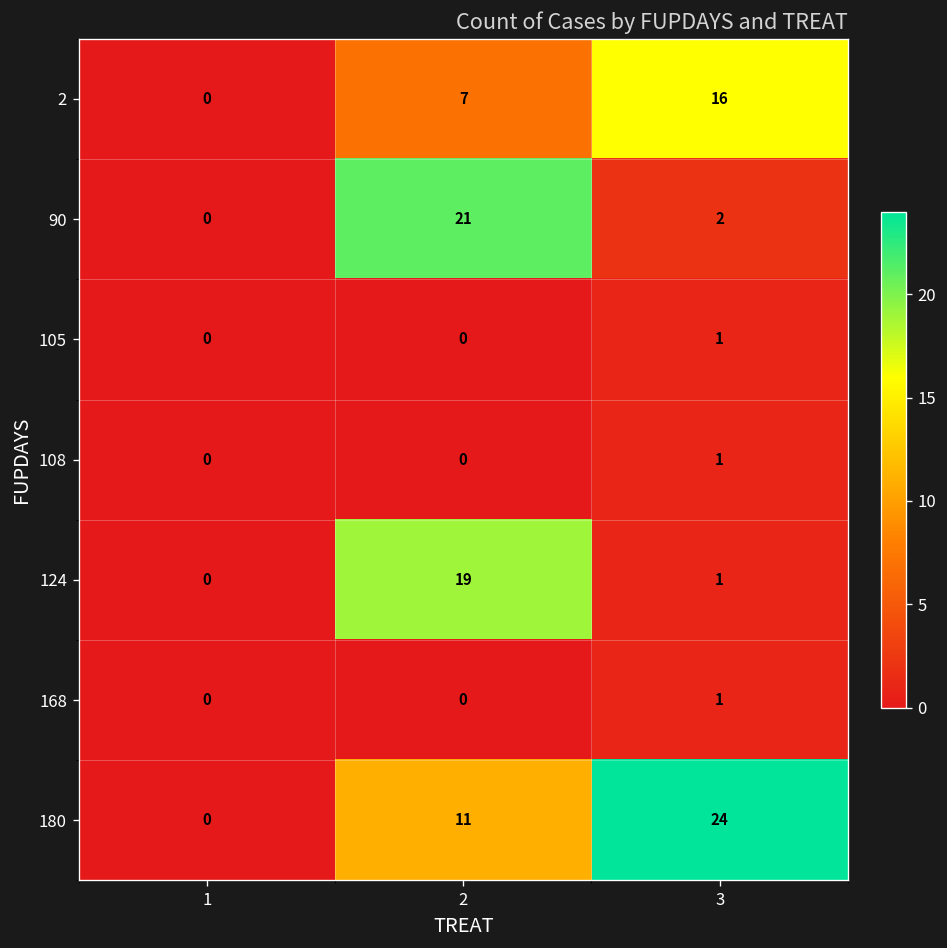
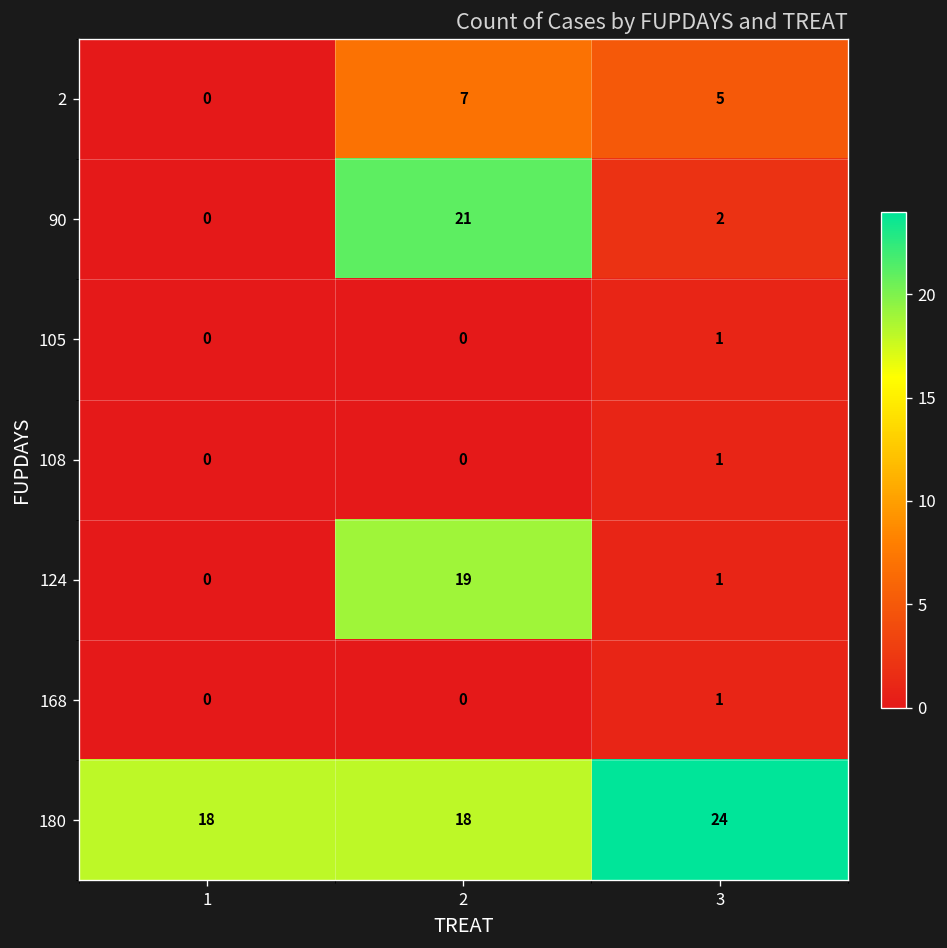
2, 3: 16 -> 5
180, 1: 0 -> 18
180, 2: 11 -> 18
